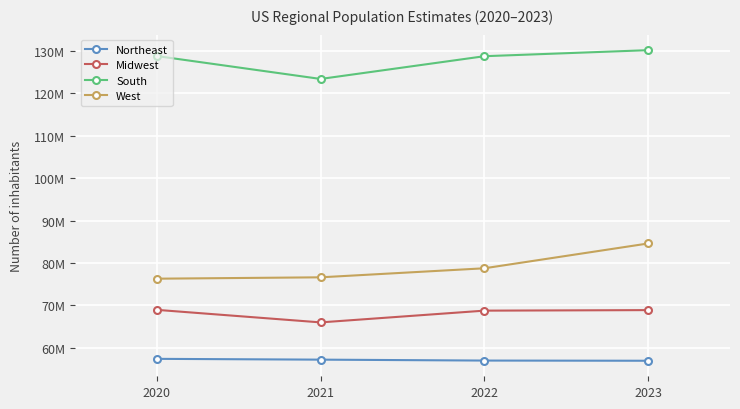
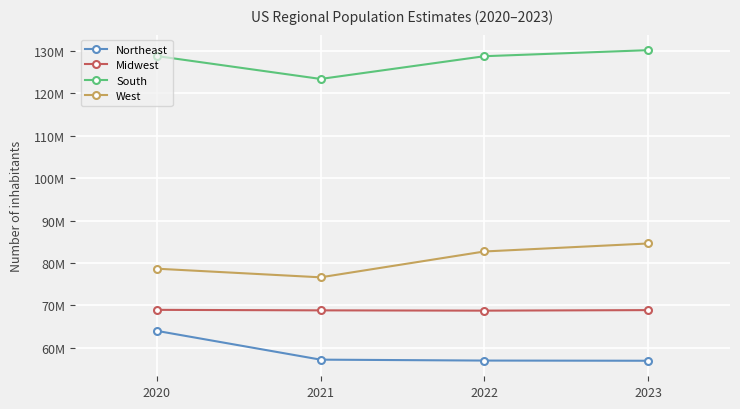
Northeast, 2020: 57000000 -> 64000000
West, 2020: 76000000 -> 79000000
Midwest, 2021: 66000000 -> 69000000
West, 2022: 79000000 -> 83000000
